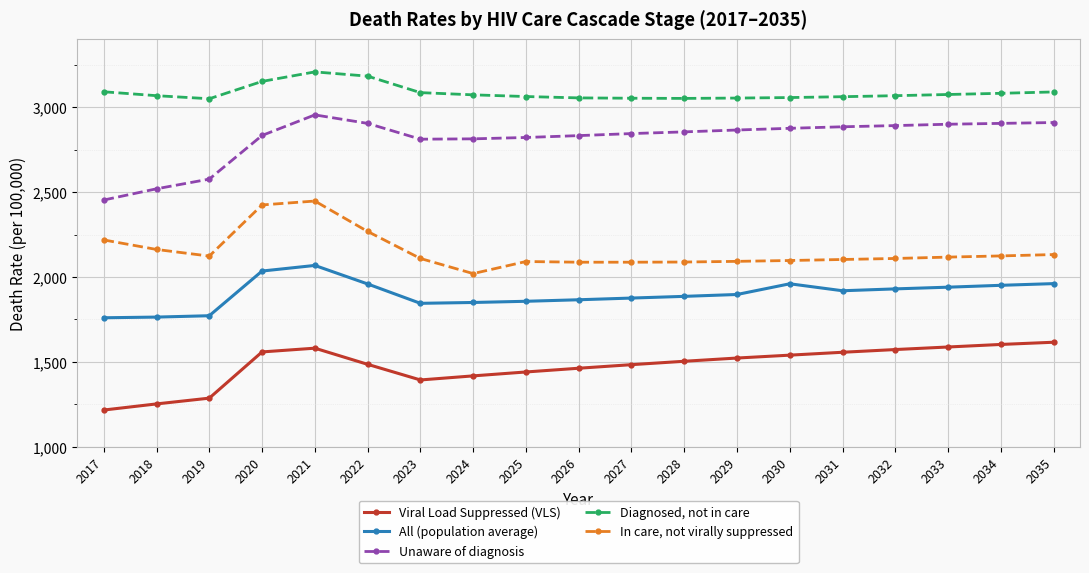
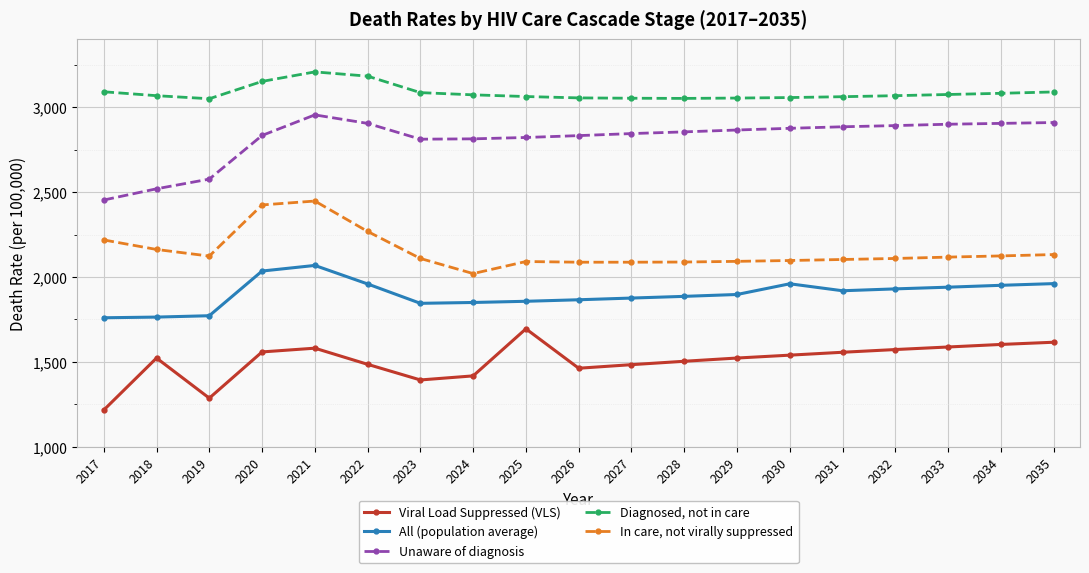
Viral Load Suppressed (VLS), 2018: 1,250 -> 1,520
Viral Load Suppressed (VLS), 2025: 1,440 -> 1,700
